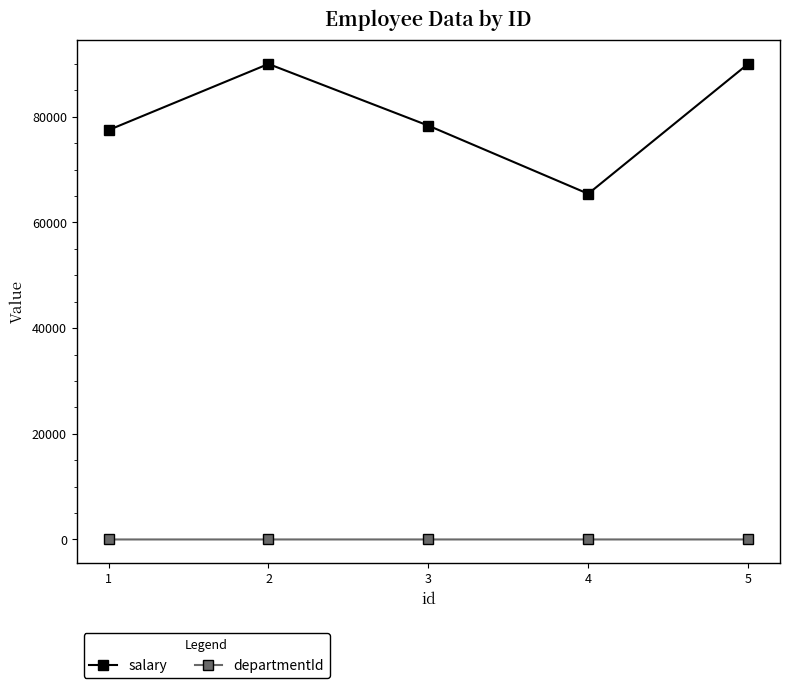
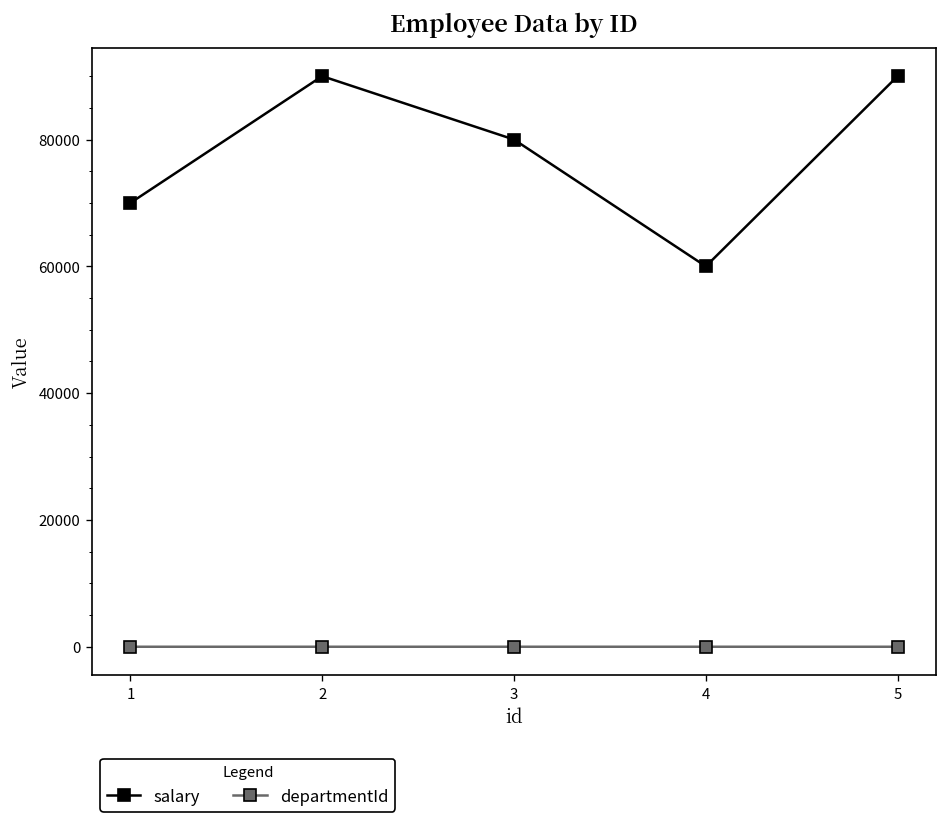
salary, 1: 77000 -> 70000
salary, 3: 78000 -> 80000
salary, 4: 65000 -> 60000
